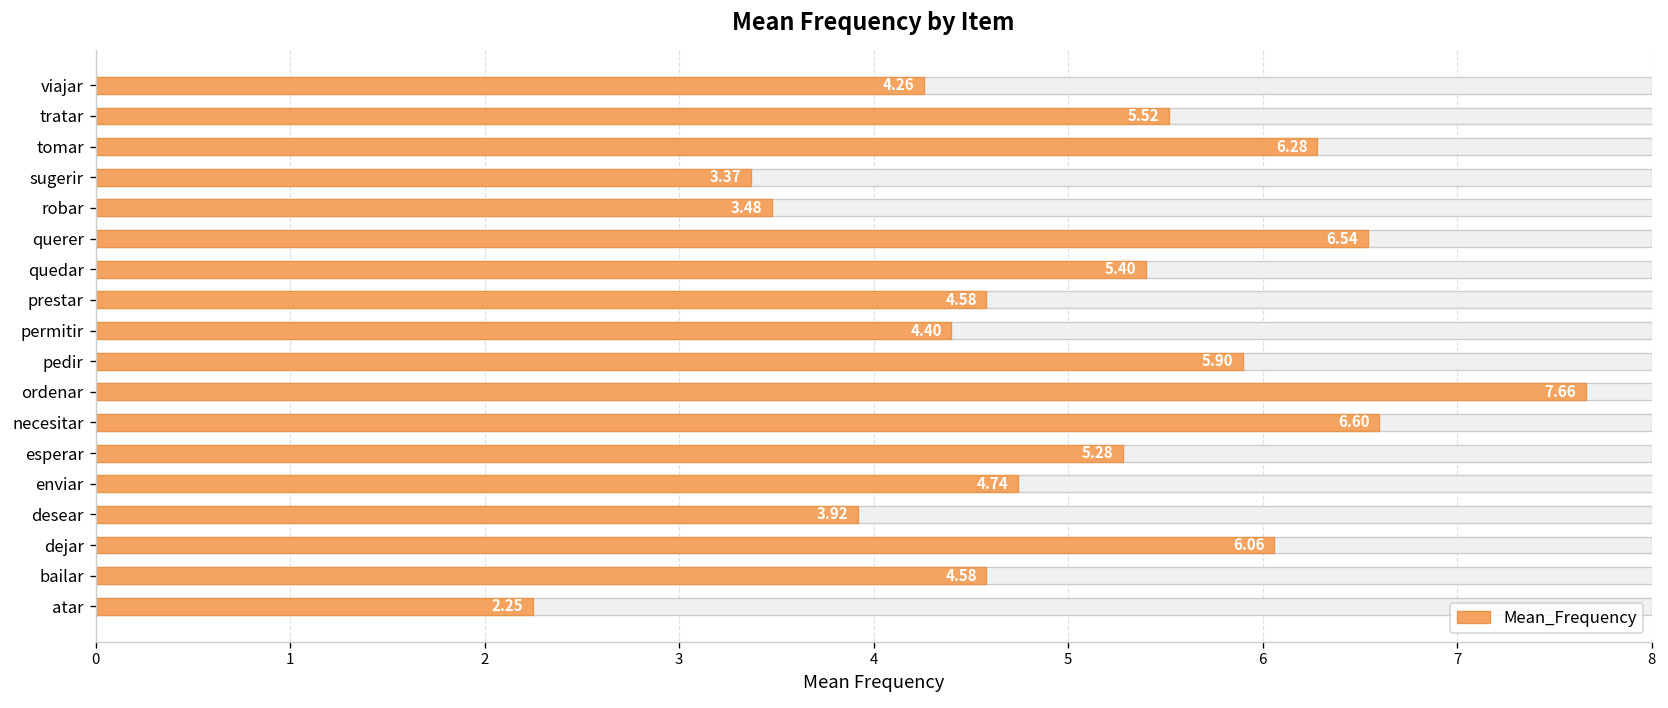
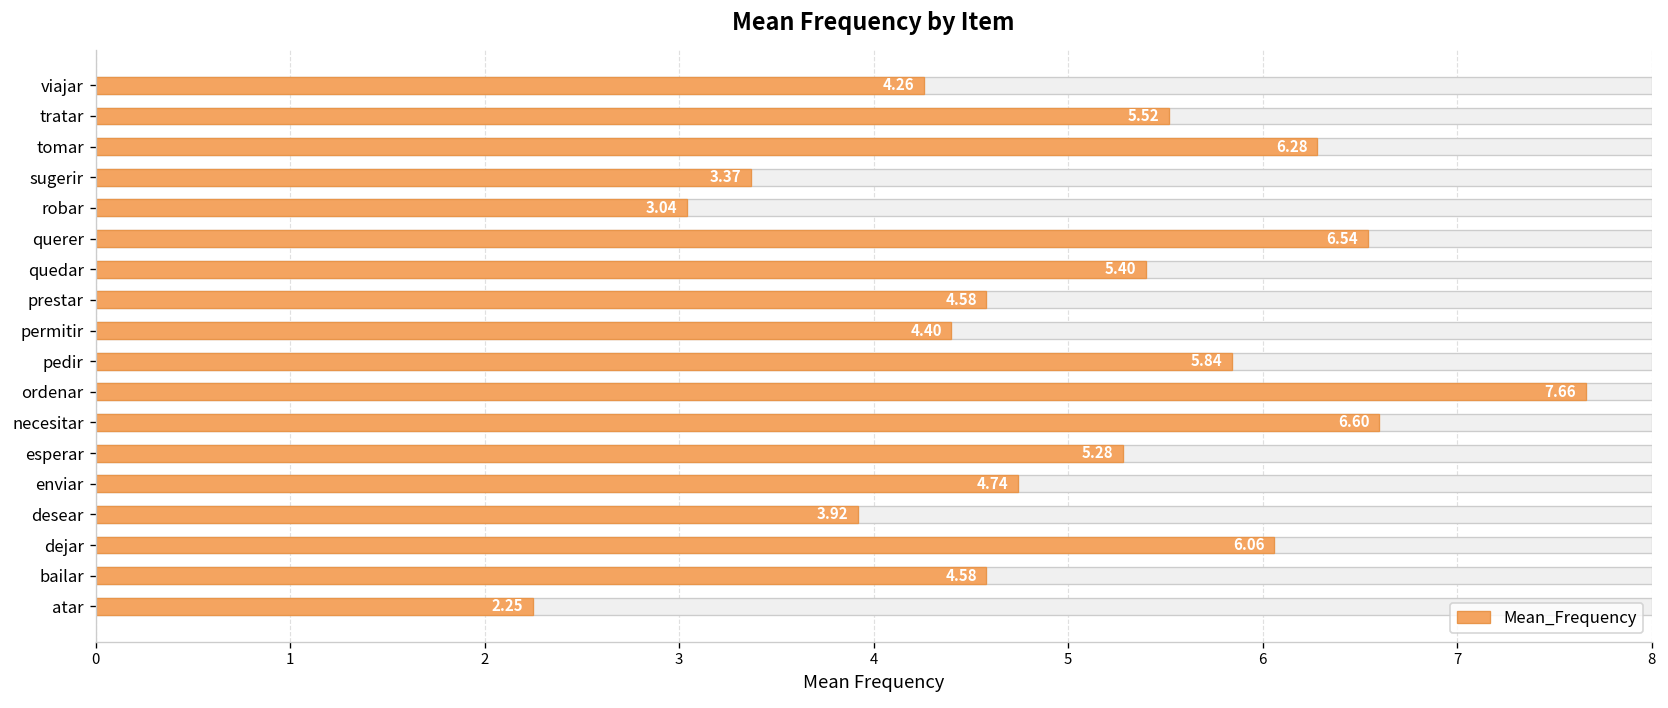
Mean_Frequency, robar: 3.48 -> 3.04
Mean_Frequency, pedir: 5.90 -> 5.84
